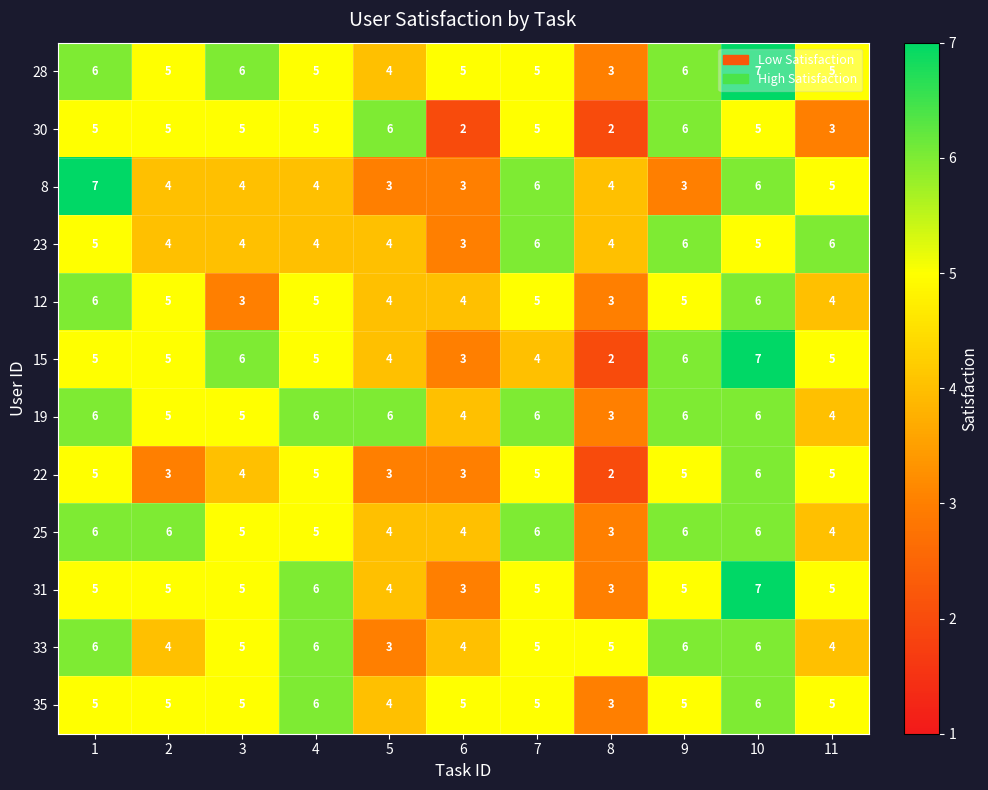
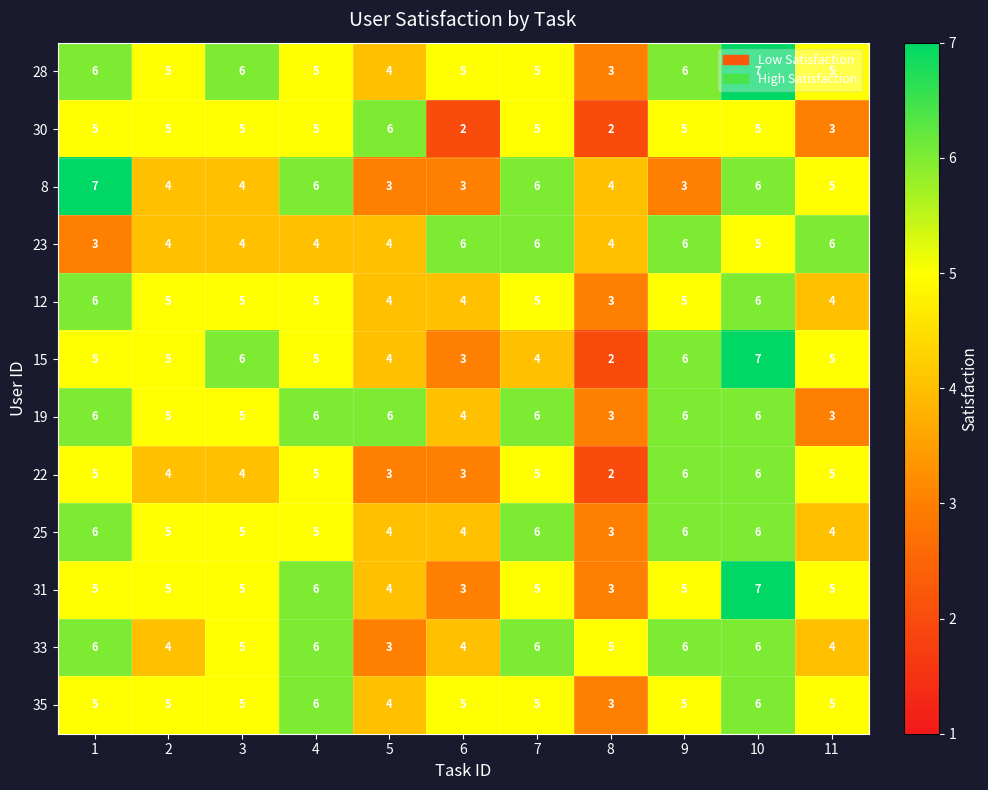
30, 9: 6 -> 5
8, 4: 4 -> 6
23, 1: 5 -> 3
23, 6: 3 -> 6
12, 3: 3 -> 5
19, 11: 4 -> 3
22, 2: 3 -> 4
22, 9: 5 -> 6
25, 2: 6 -> 5
33, 7: 5 -> 6
